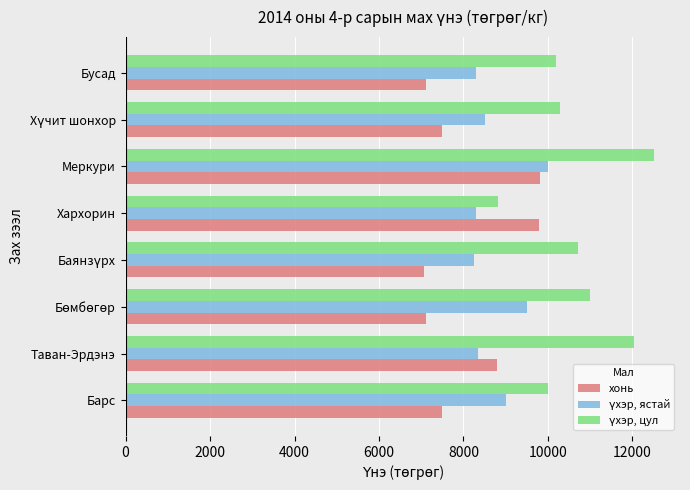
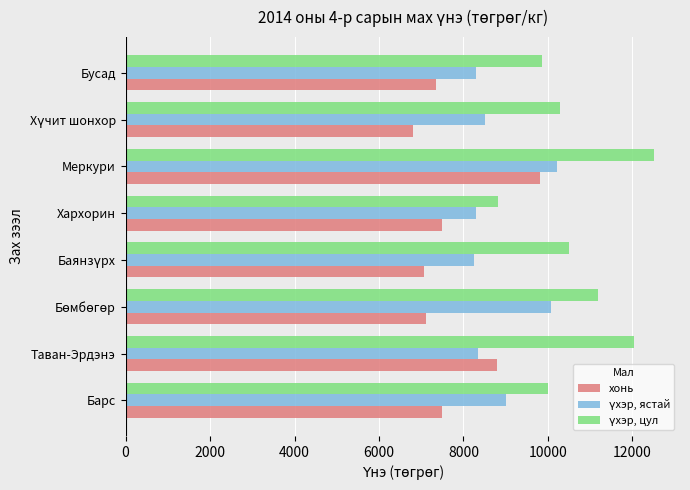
үхэр, цул, Бусад: 10200 -> 9900
хонь, Бусад: 7100 -> 7400
хонь, Хүчит шонхор: 7500 -> 6800
үхэр, ястай, Меркури: 10000 -> 10200
хонь, Хархорин: 9800 -> 7500
үхэр, цул, Баянзүрх: 10700 -> 10500
үхэр, цул, Бөмбөгөр: 11000 -> 11200
үхэр, ястай, Бөмбөгөр: 9500 -> 10100
